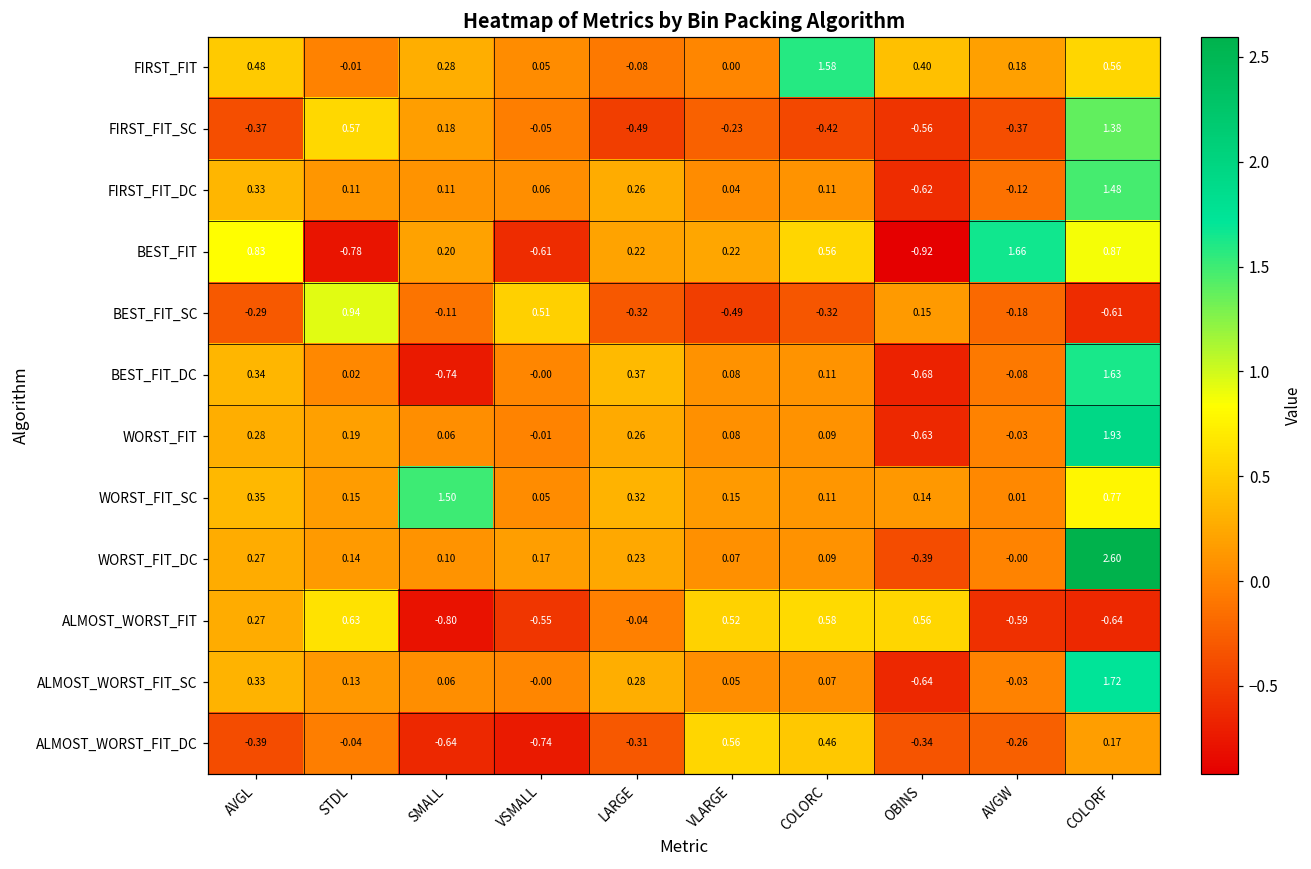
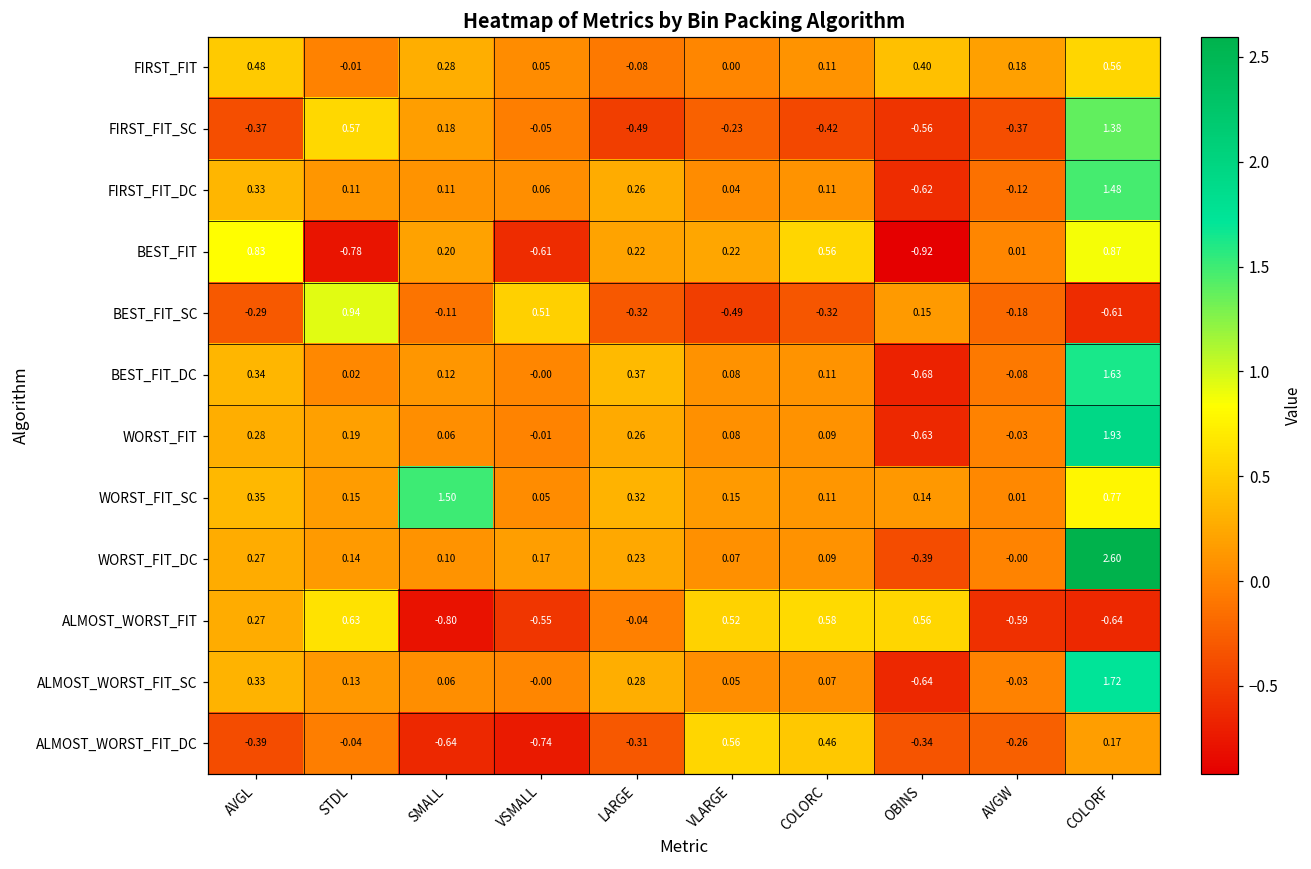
FIRST_FIT, COLORC: 1.58 -> 0.11
BEST_FIT, AVGW: 1.66 -> 0.01
BEST_FIT_DC, SMALL: -0.74 -> 0.12
